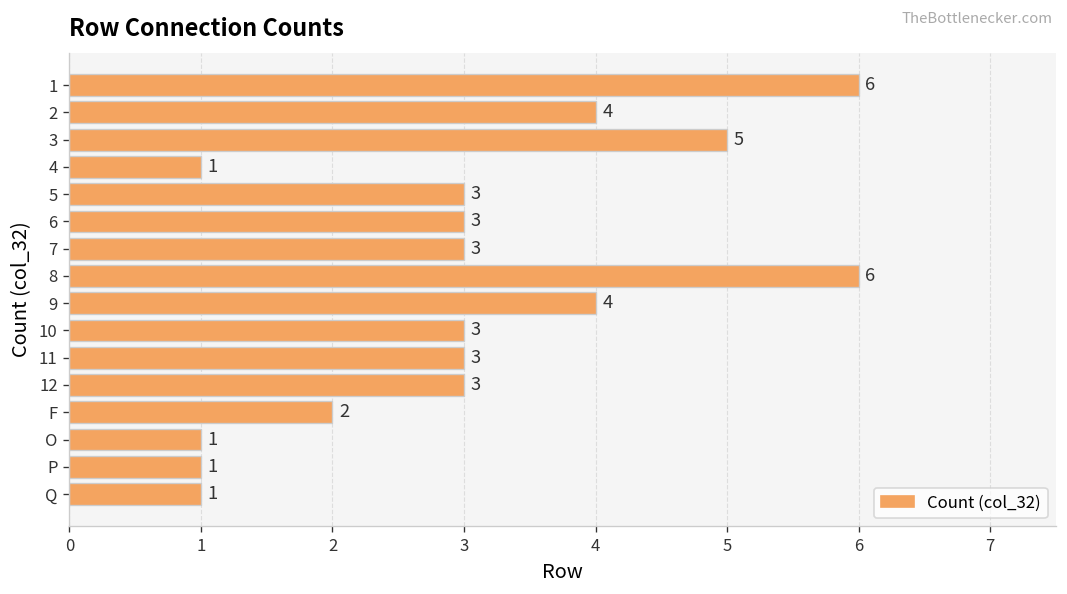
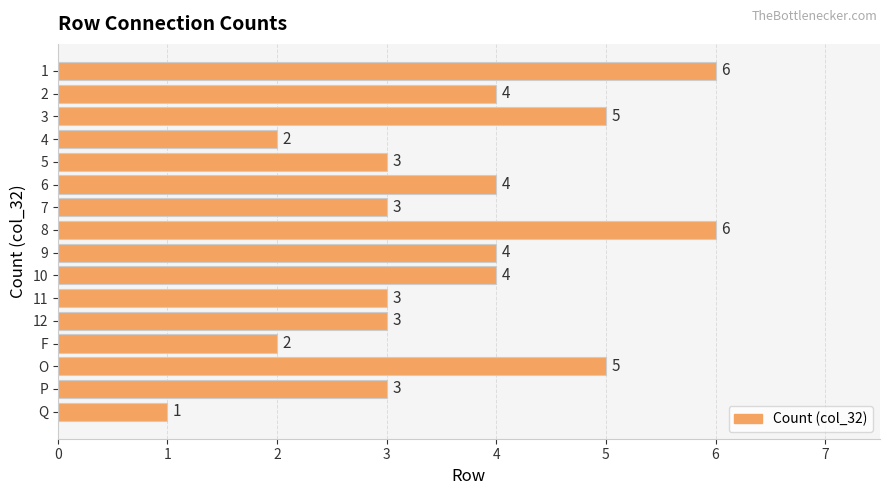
4: 1 -> 2
6: 3 -> 4
10: 3 -> 4
O: 1 -> 5
P: 1 -> 3
